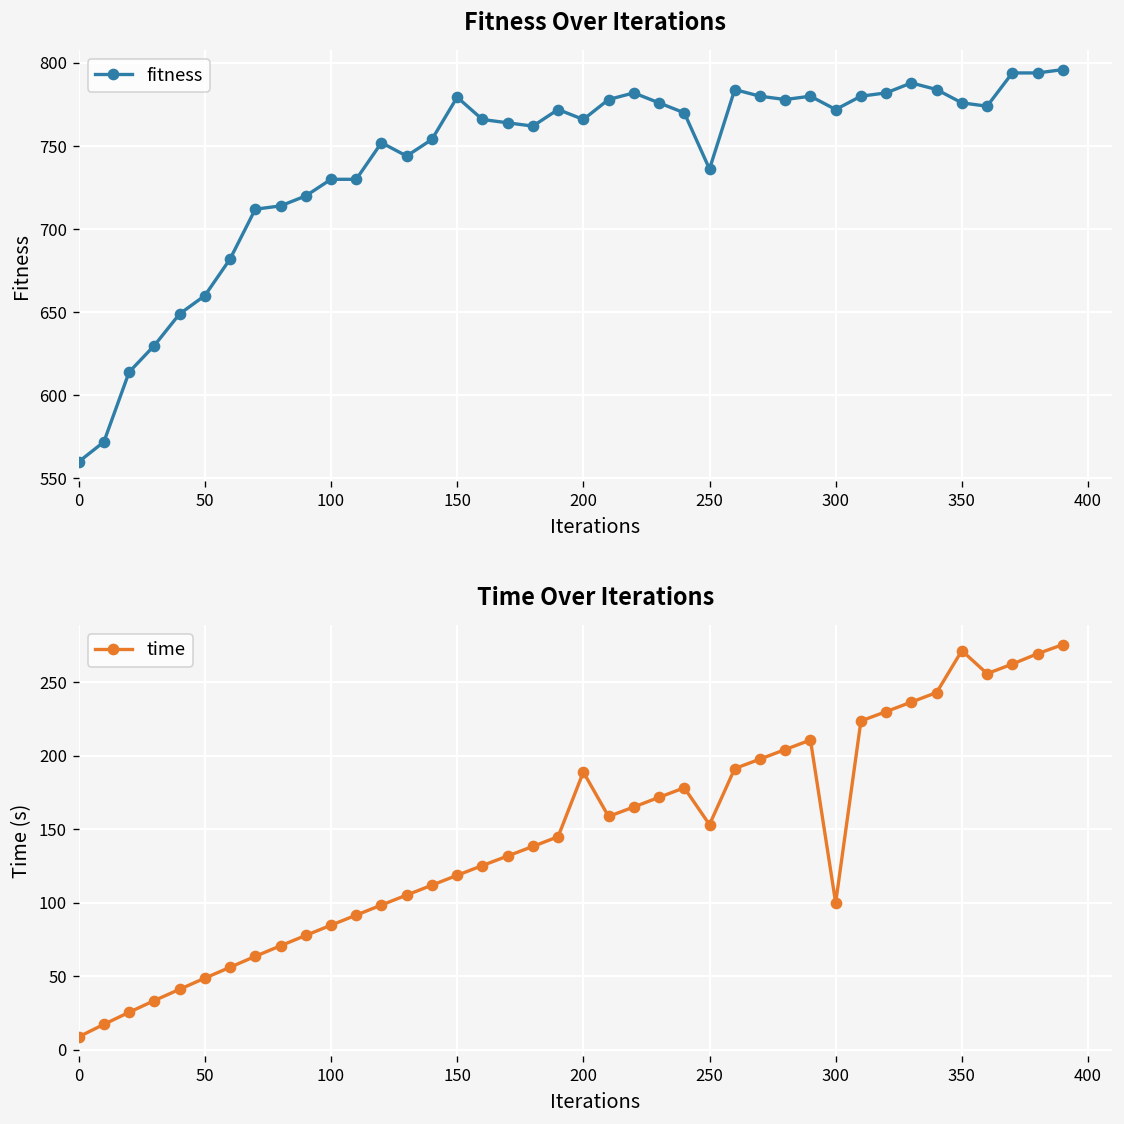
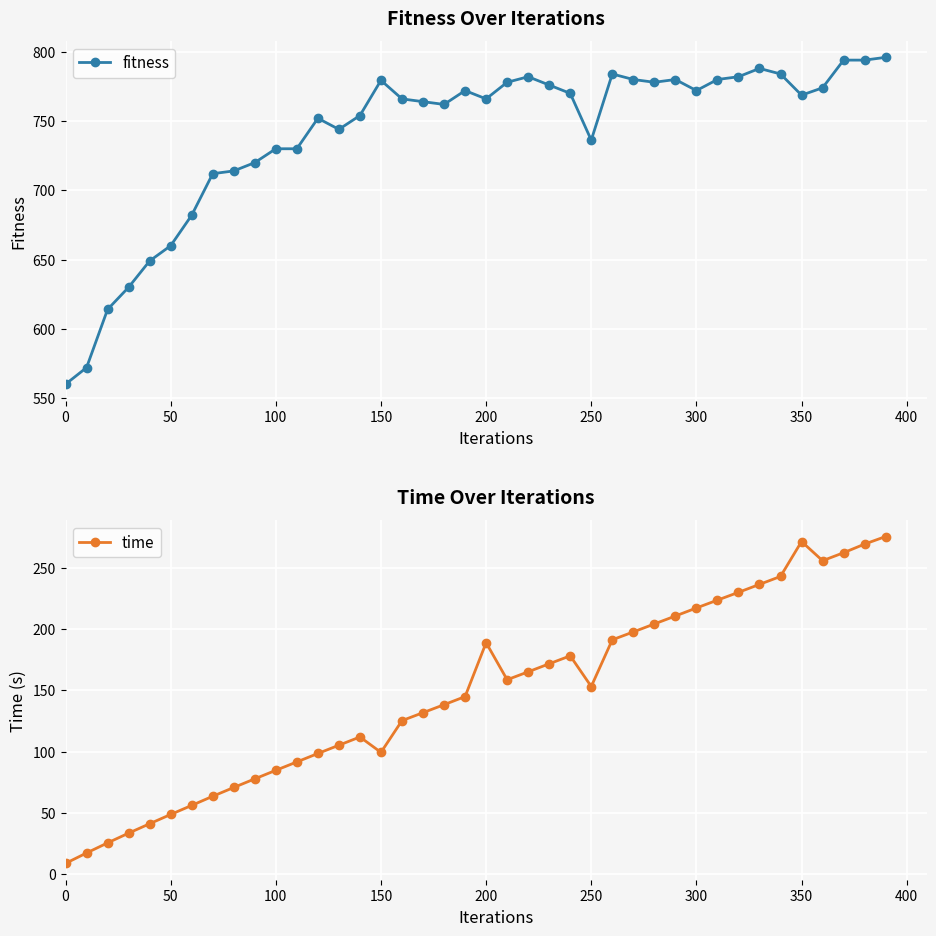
Fitness Over Iterations, 350: 776 -> 769
Time Over Iterations, 150: 119 -> 99
Time Over Iterations, 300: 100 -> 217
